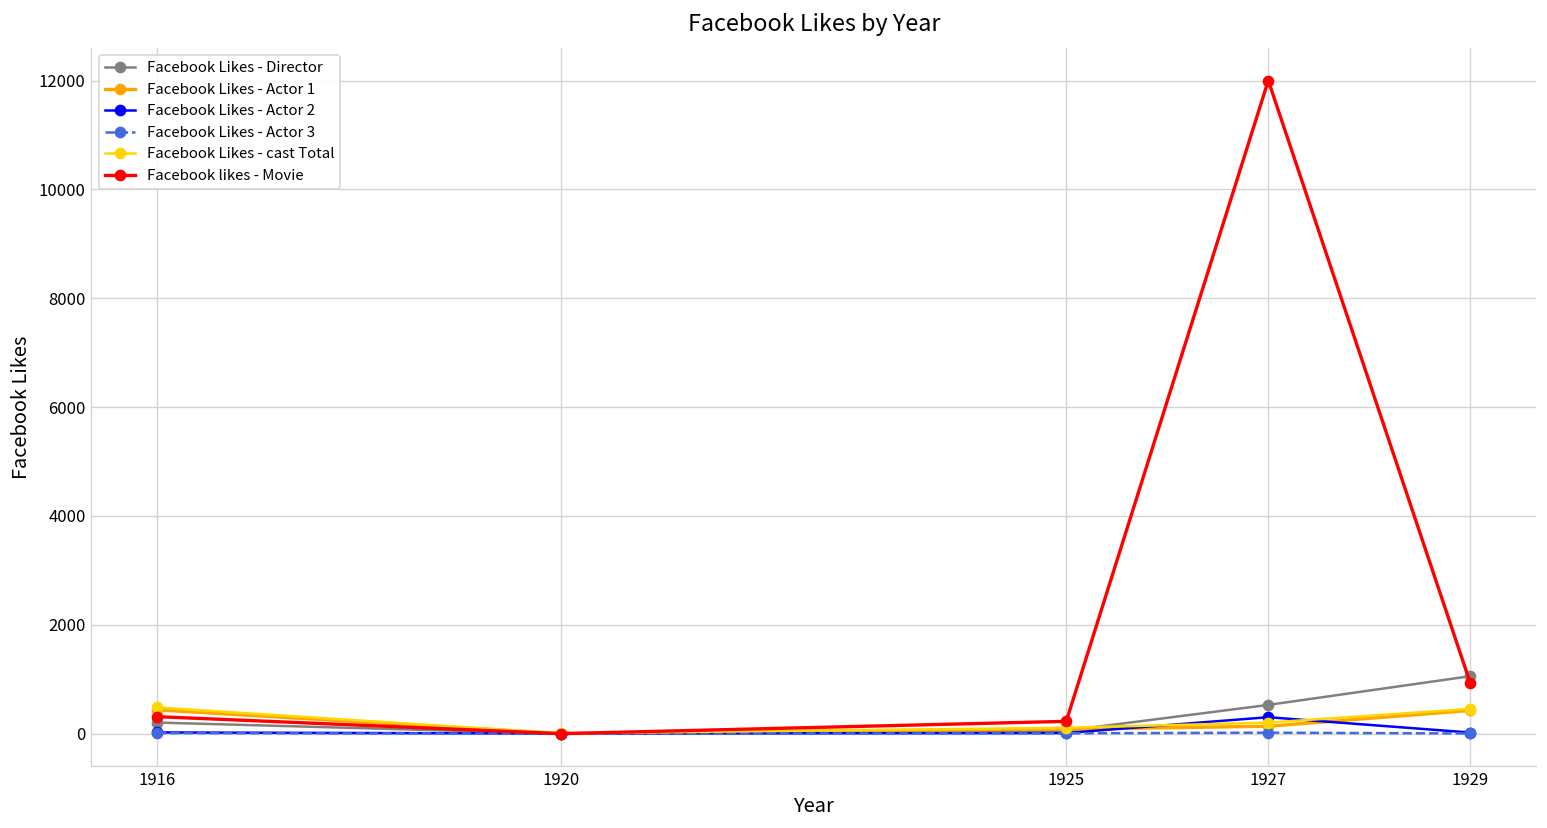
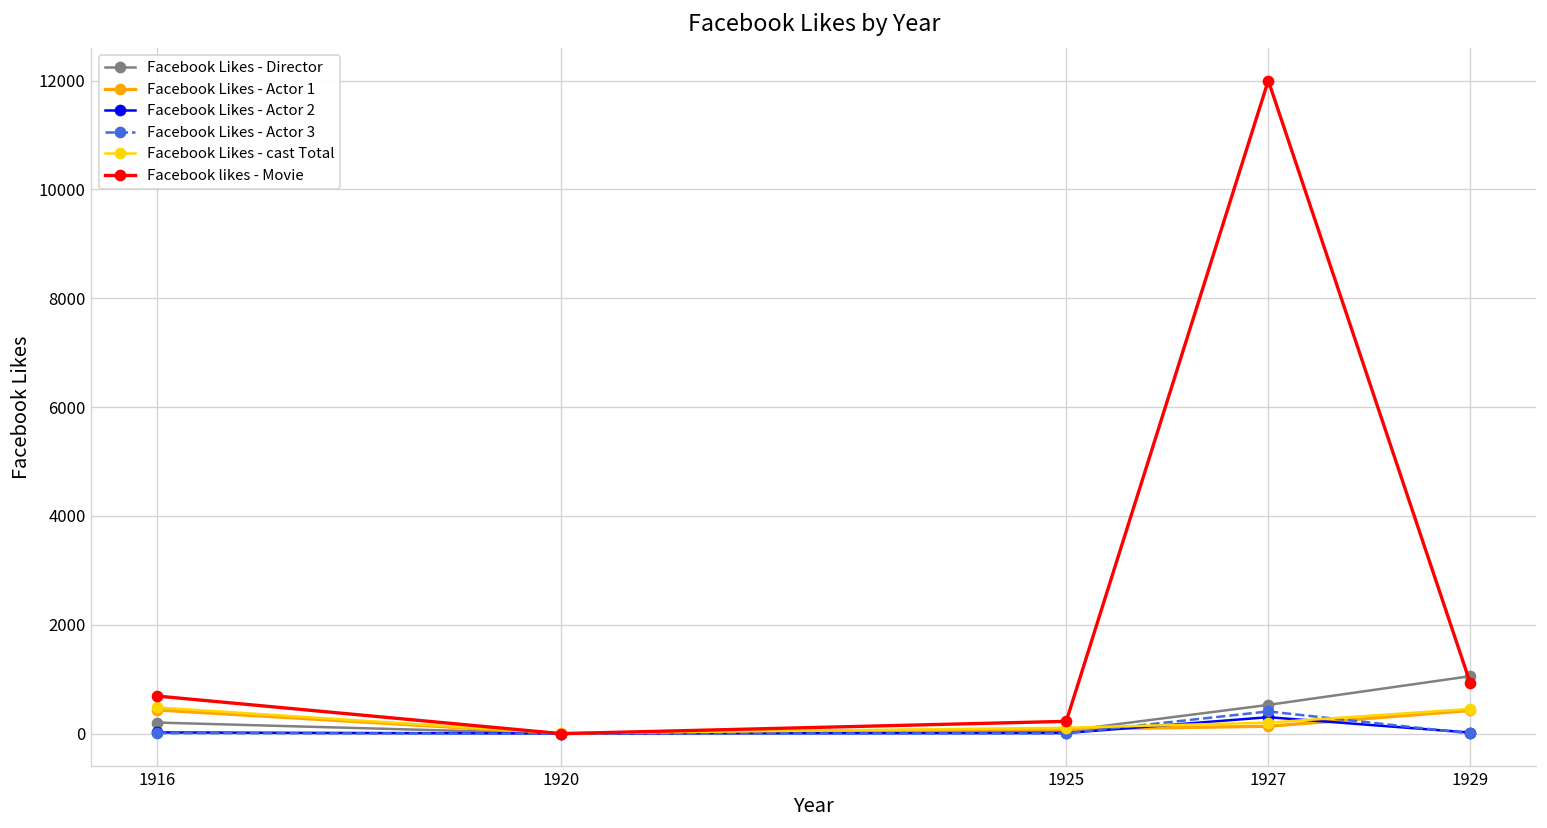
Facebook likes - Movie, 1916: 300 -> 700
Facebook Likes - Actor 3, 1927: 0 -> 400
